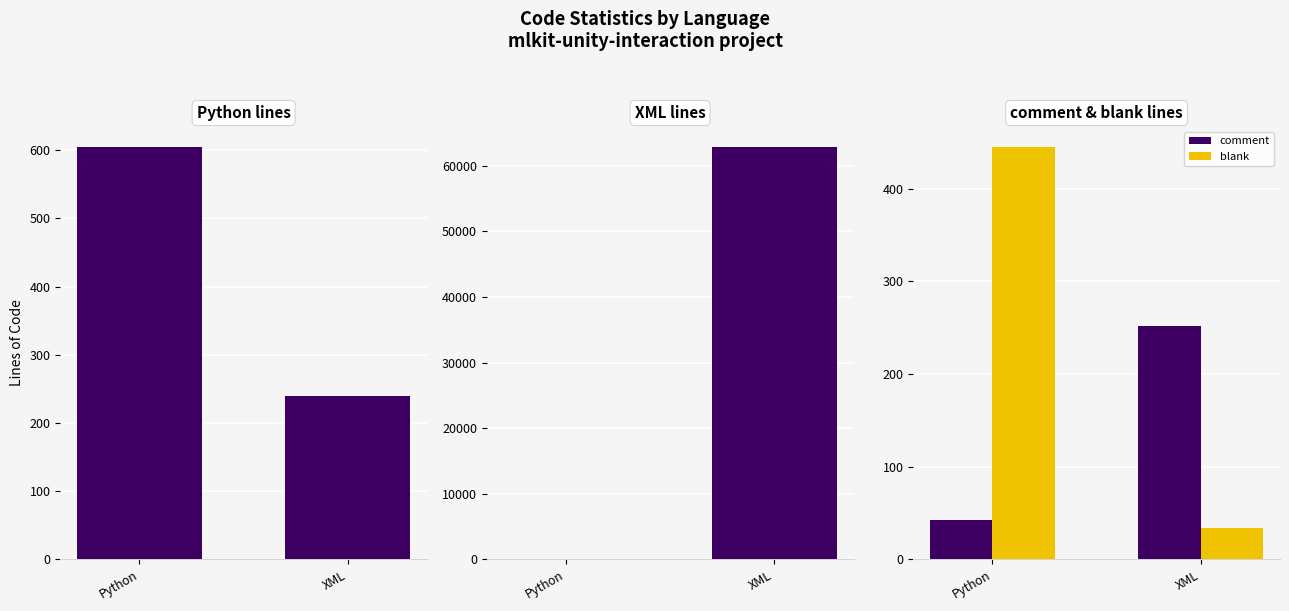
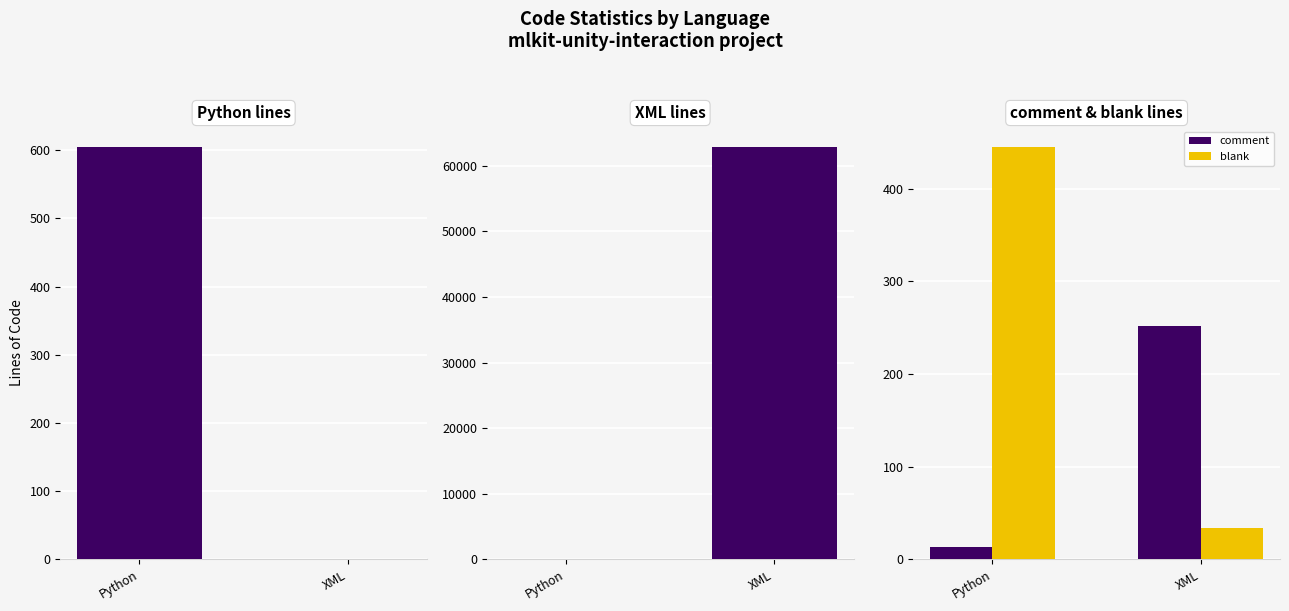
Python lines, XML: 240 -> 0
comment & blank lines, comment, Python: 40 -> 10
